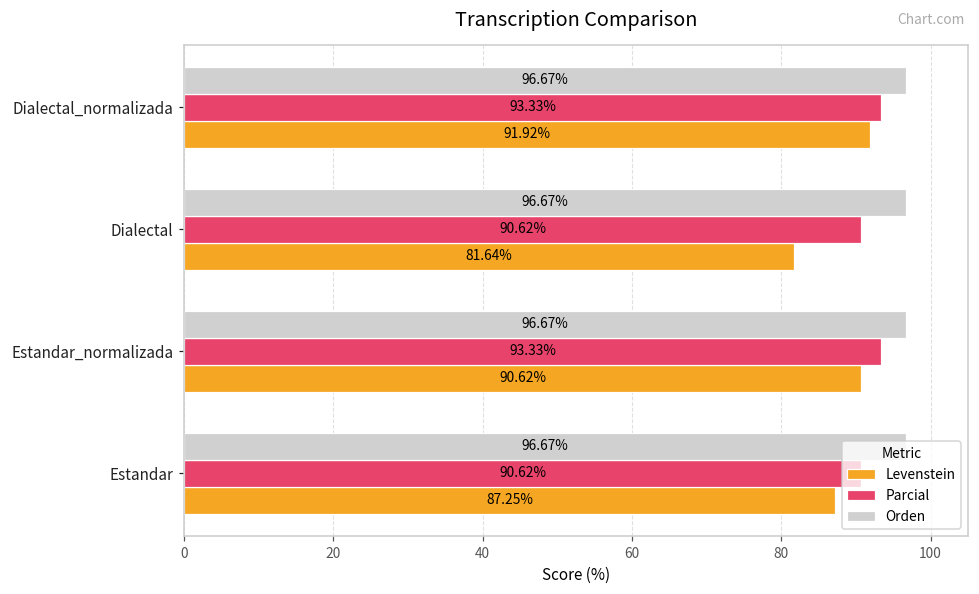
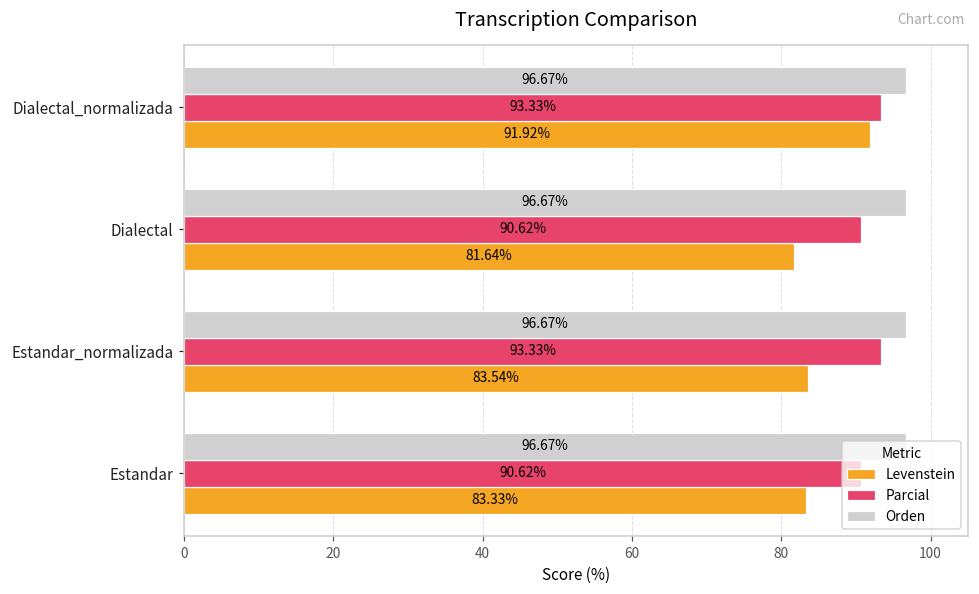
Levenstein, Estandar_normalizada: 90.62% -> 83.54%
Levenstein, Estandar: 87.25% -> 83.33%
